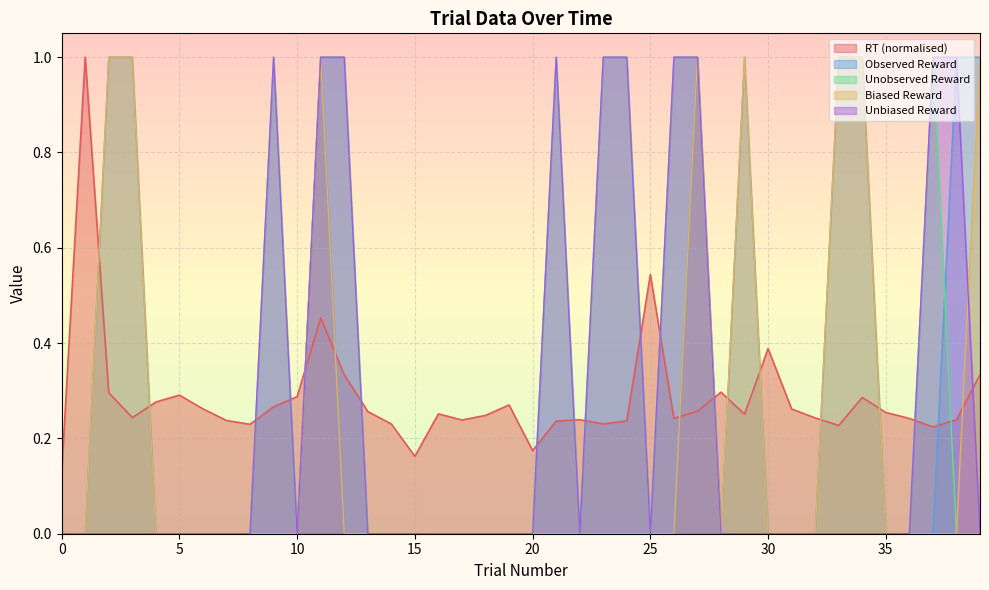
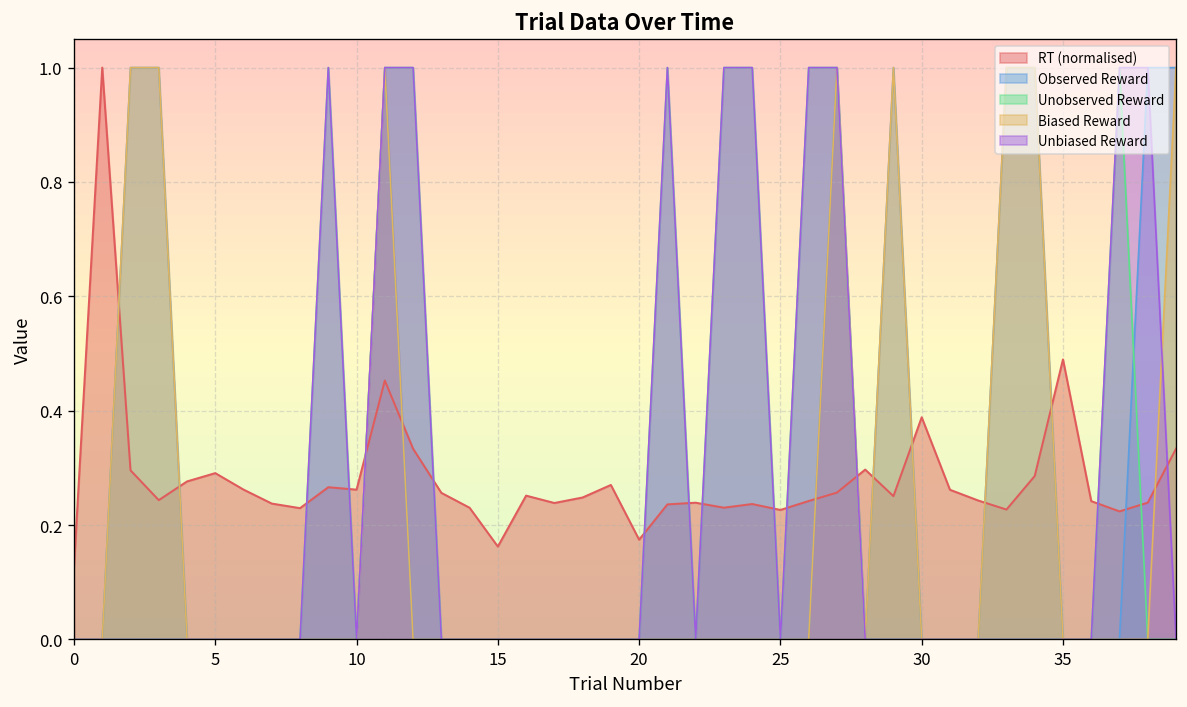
RT (normalised), 10: 0.29 -> 0.26
RT (normalised), 25: 0.54 -> 0.23
RT (normalised), 35: 0.25 -> 0.49
